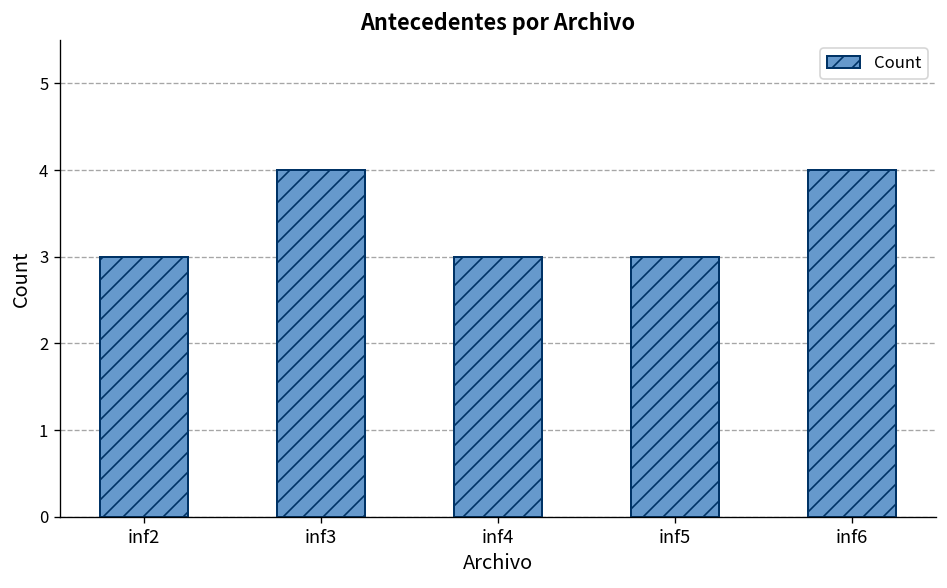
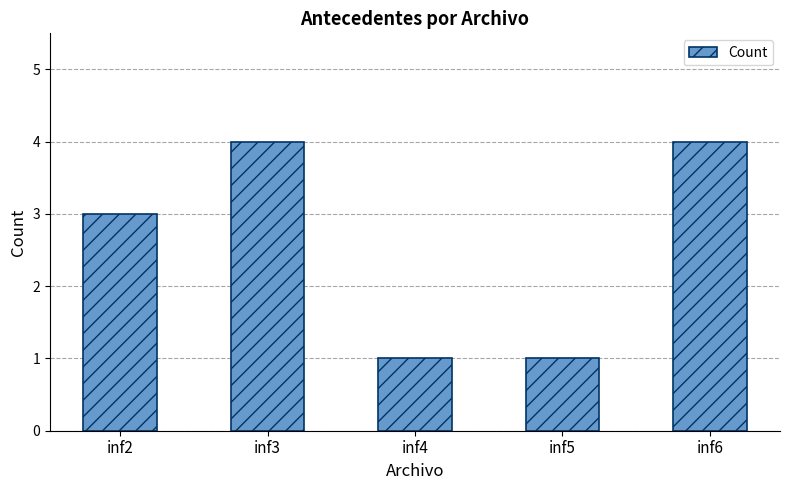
inf4: 3 -> 1
inf5: 3 -> 1
